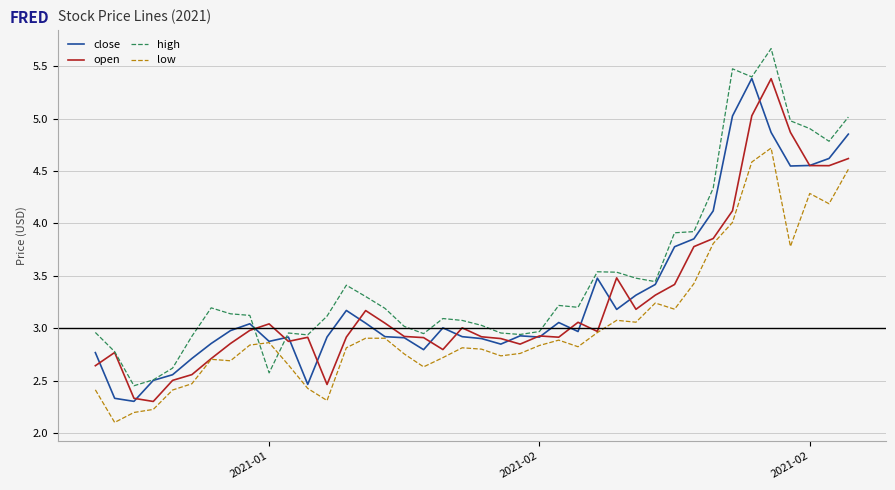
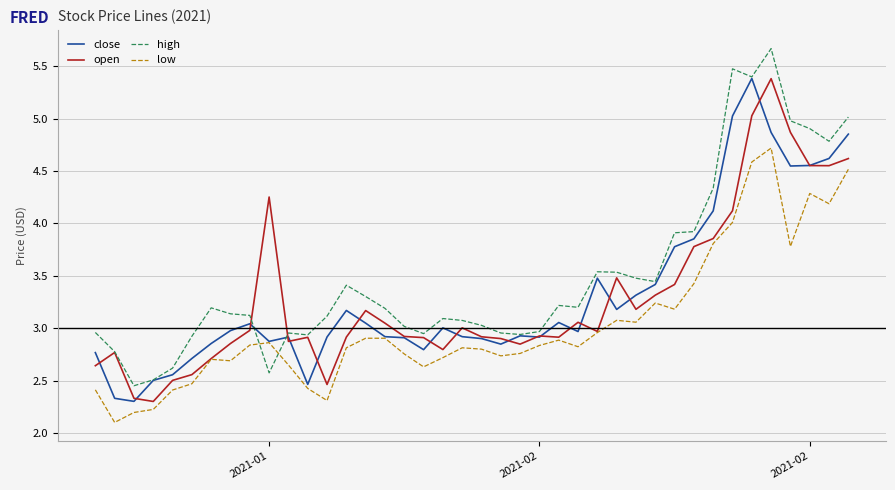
open, 2021-01: 3.04 -> 4.25
